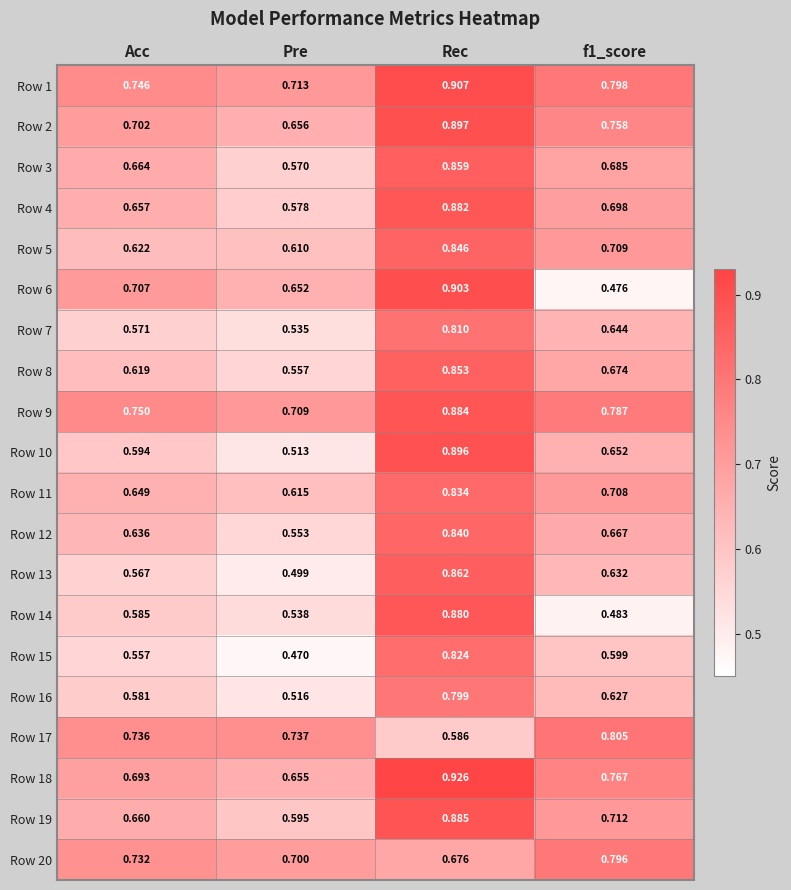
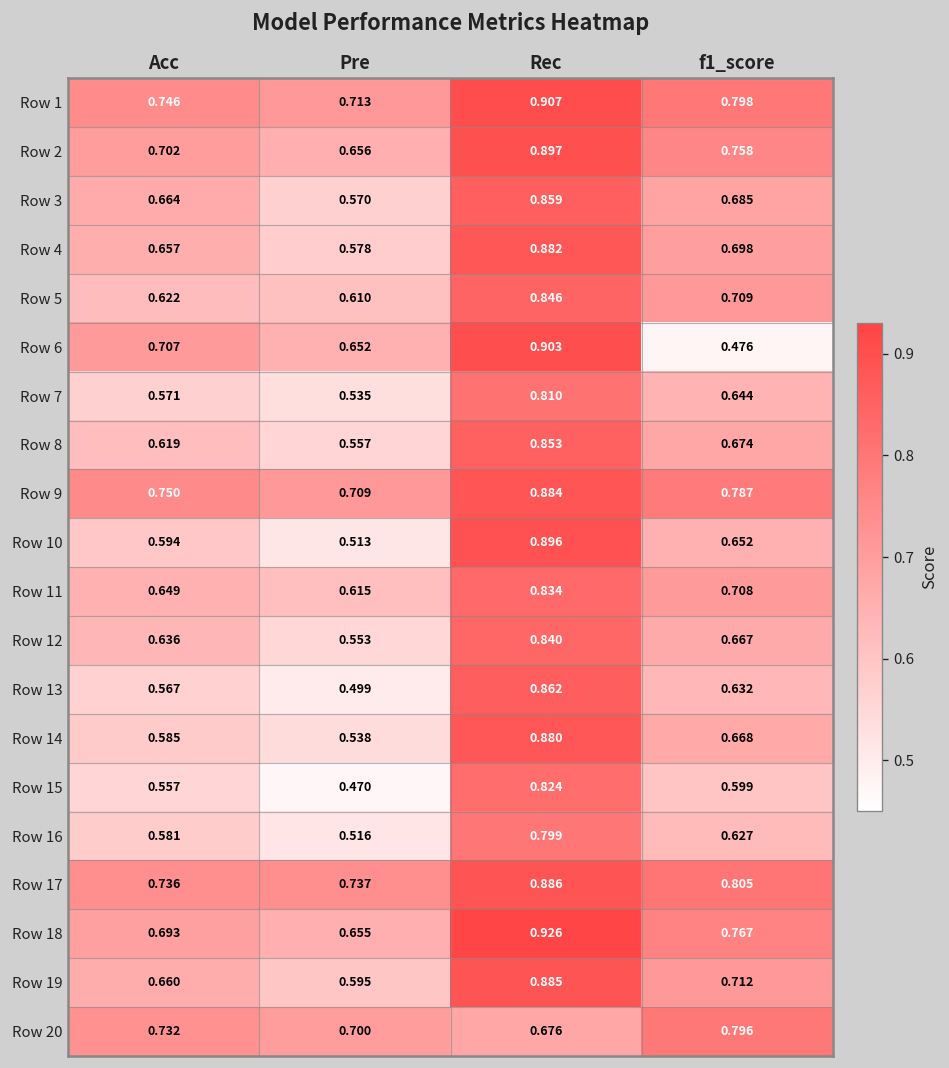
Row 14, f1_score: 0.483 -> 0.668
Row 17, Rec: 0.586 -> 0.886
